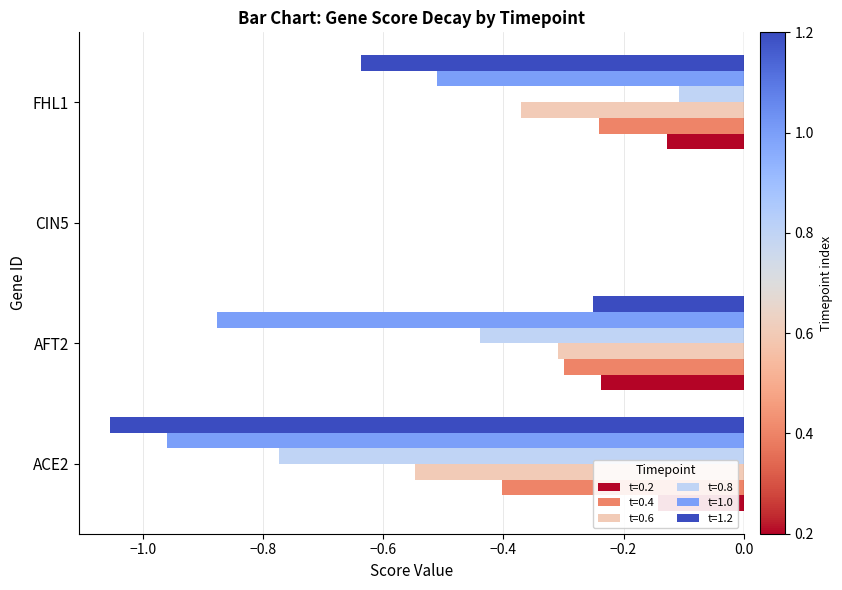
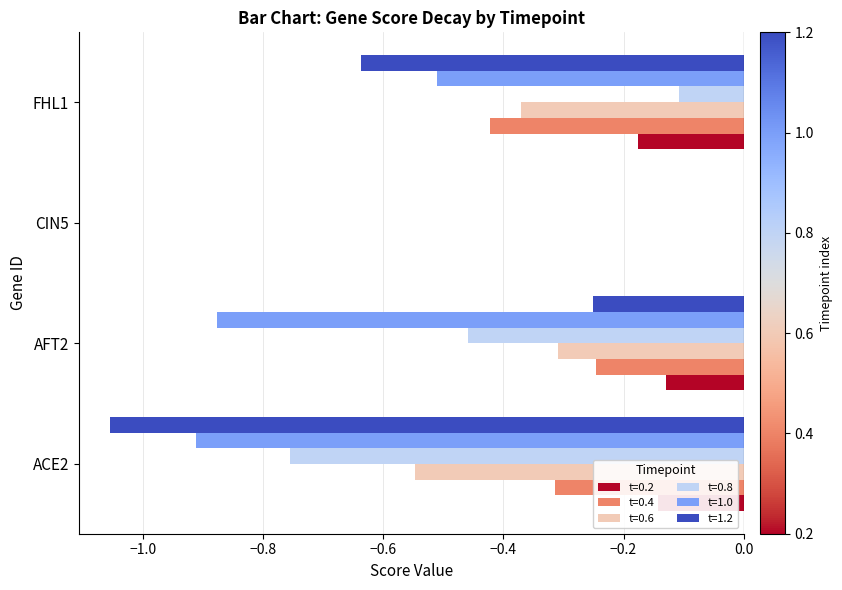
t=0.4, FHL1: -0.24 -> -0.42
t=0.2, FHL1: -0.13 -> -0.18
t=0.8, AFT2: -0.44 -> -0.46
t=0.4, AFT2: -0.30 -> -0.25
t=0.2, AFT2: -0.24 -> -0.13
t=1.0, ACE2: -0.96 -> -0.91
t=0.8, ACE2: -0.77 -> -0.76
t=0.4, ACE2: -0.40 -> -0.31
